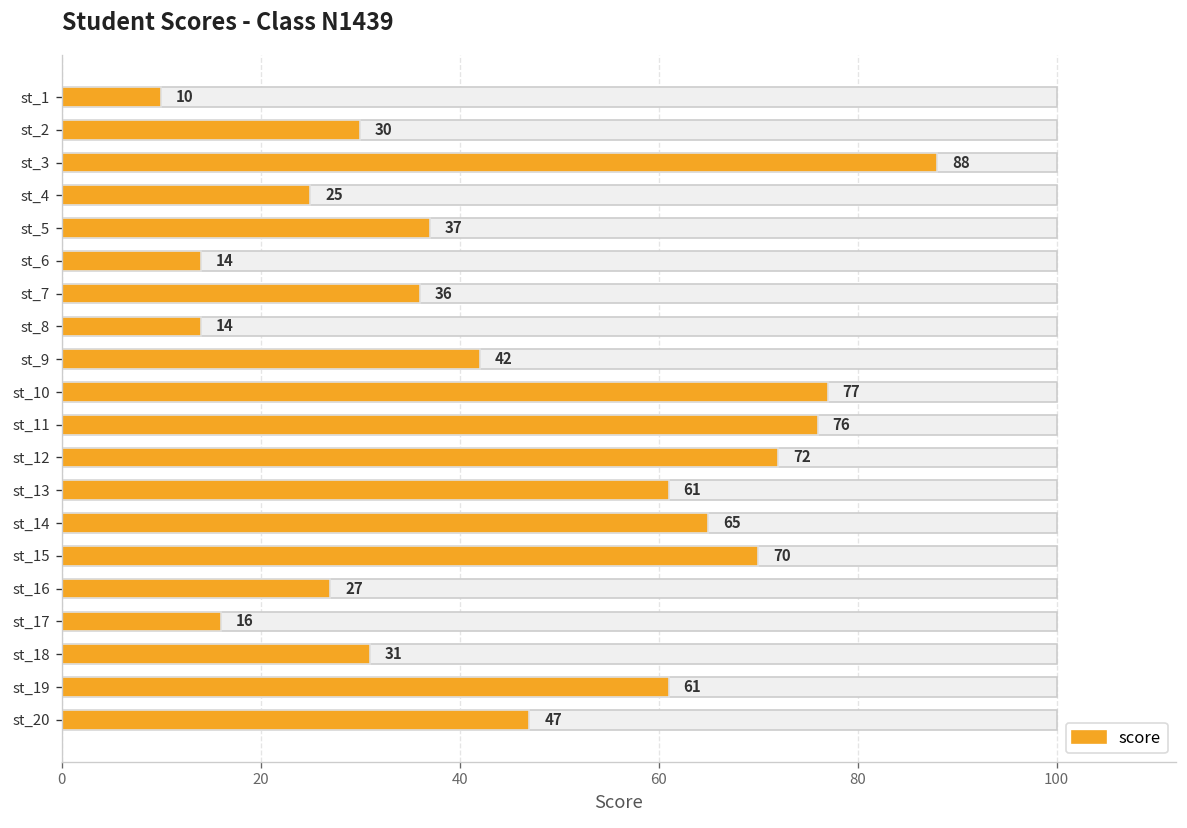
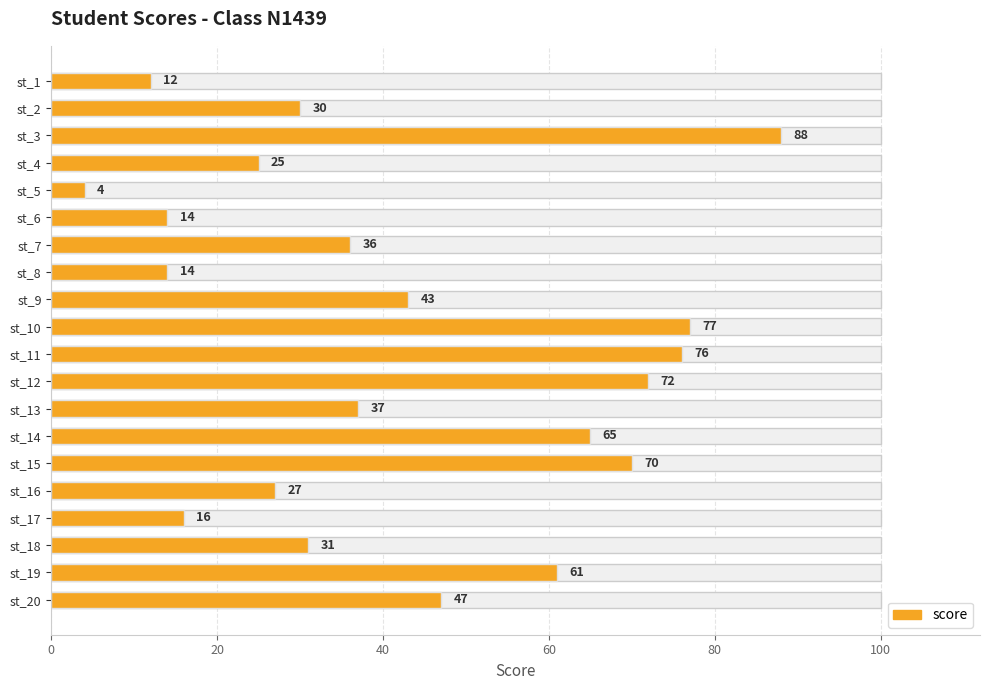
score, st_1: 10 -> 12
score, st_5: 37 -> 4
score, st_9: 42 -> 43
score, st_13: 61 -> 37
